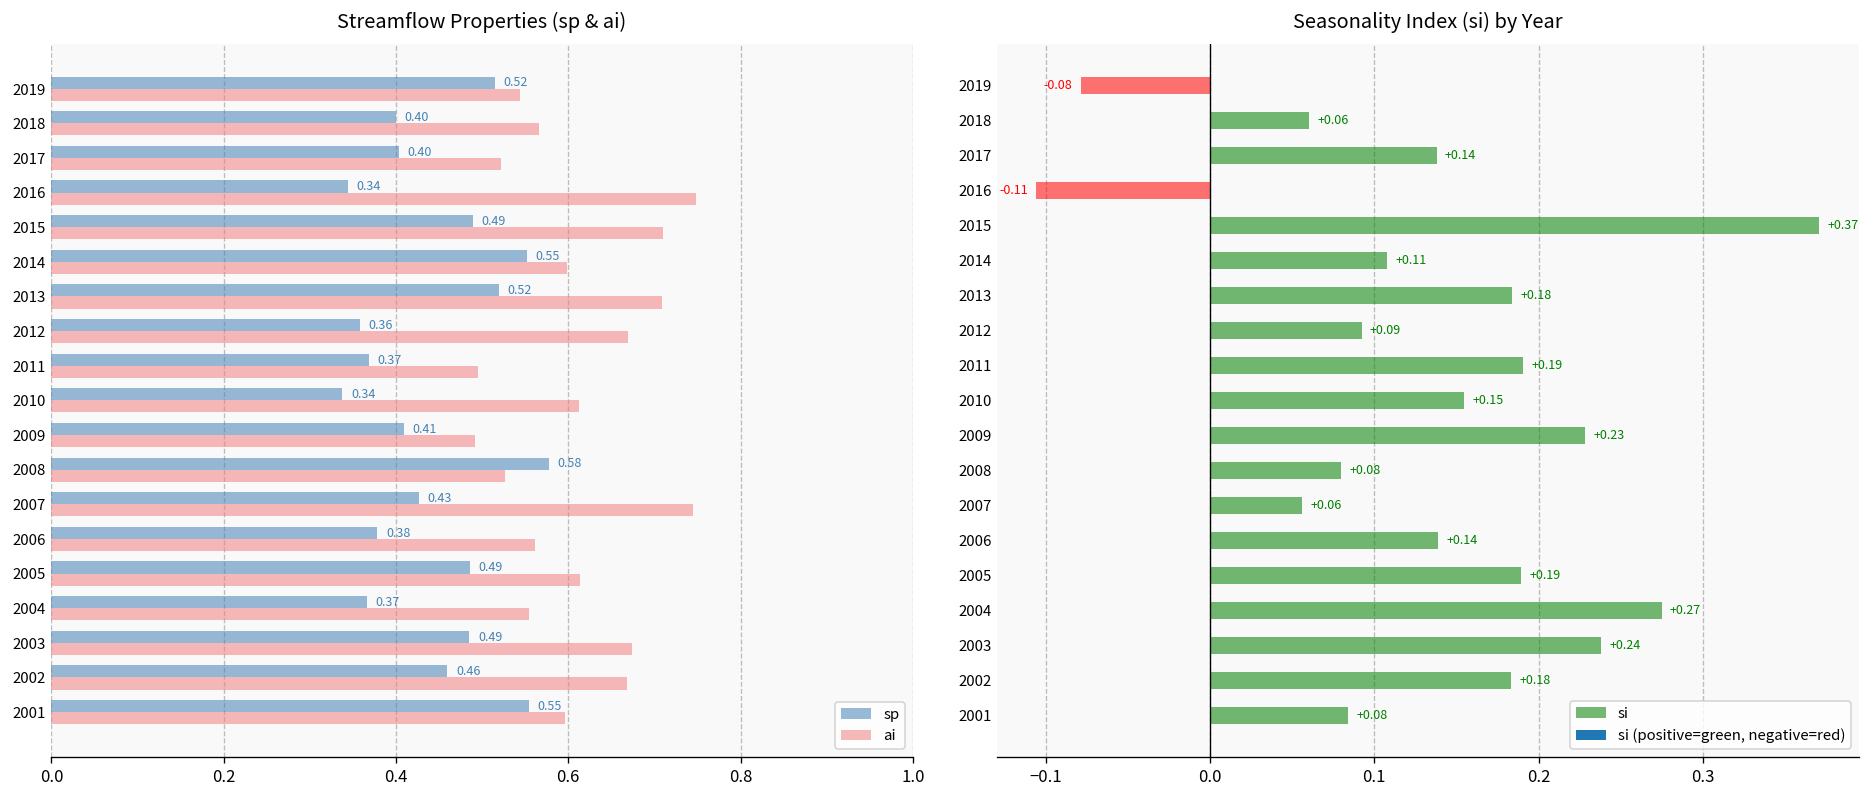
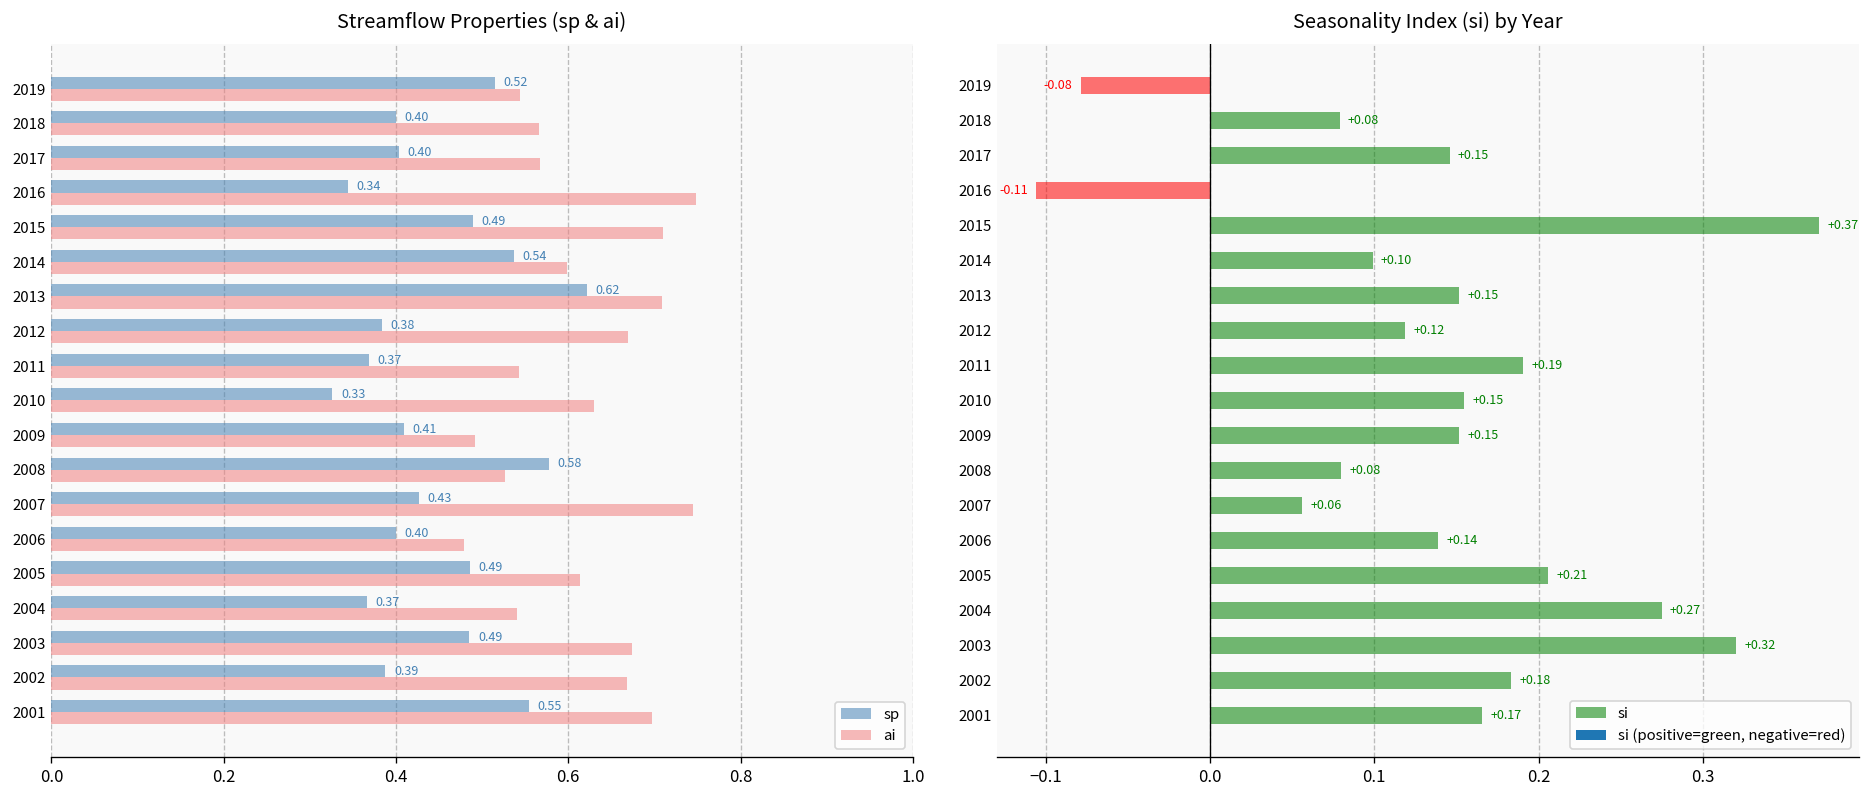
Streamflow Properties (sp & ai), ai, 2017: 0.52 -> 0.57
Streamflow Properties (sp & ai), sp, 2014: 0.55 -> 0.54
Streamflow Properties (sp & ai), sp, 2013: 0.52 -> 0.62
Streamflow Properties (sp & ai), sp, 2012: 0.36 -> 0.38
Streamflow Properties (sp & ai), ai, 2011: 0.50 -> 0.54
Streamflow Properties (sp & ai), sp, 2010: 0.34 -> 0.33
Streamflow Properties (sp & ai), ai, 2010: 0.61 -> 0.63
Streamflow Properties (sp & ai), sp, 2006: 0.38 -> 0.40
Streamflow Properties (sp & ai), ai, 2006: 0.56 -> 0.48
Streamflow Properties (sp & ai), ai, 2004: 0.55 -> 0.54
Streamflow Properties (sp & ai), sp, 2002: 0.46 -> 0.39
Streamflow Properties (sp & ai), ai, 2001: 0.60 -> 0.70
Seasonality Index (si) by Year, 2018: +0.06 -> +0.08
Seasonality Index (si) by Year, 2017: +0.14 -> +0.15
Seasonality Index (si) by Year, 2014: +0.11 -> +0.10
Seasonality Index (si) by Year, 2013: +0.18 -> +0.15
Seasonality Index (si) by Year, 2012: +0.09 -> +0.12
Seasonality Index (si) by Year, 2009: +0.23 -> +0.15
Seasonality Index (si) by Year, 2005: +0.19 -> +0.21
Seasonality Index (si) by Year, 2003: +0.24 -> +0.32
Seasonality Index (si) by Year, 2001: +0.08 -> +0.17
